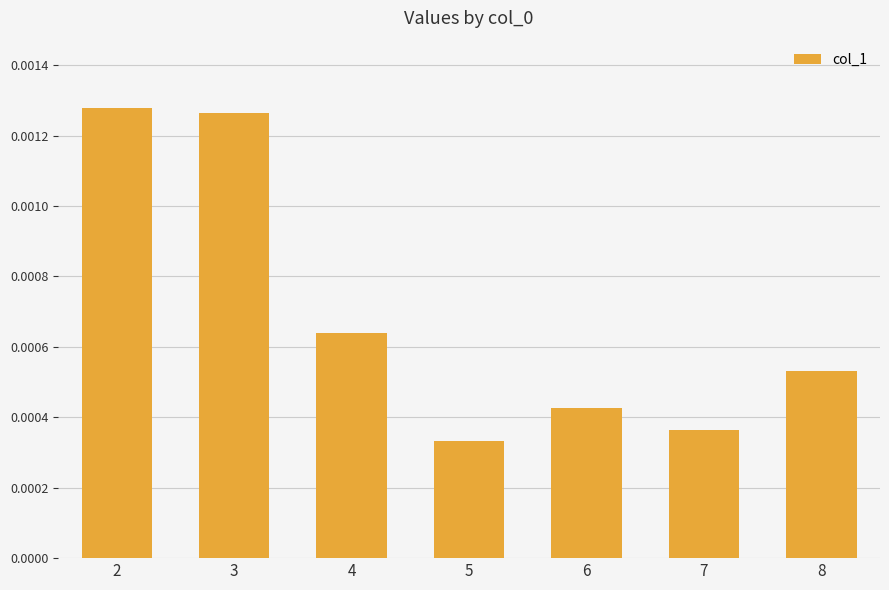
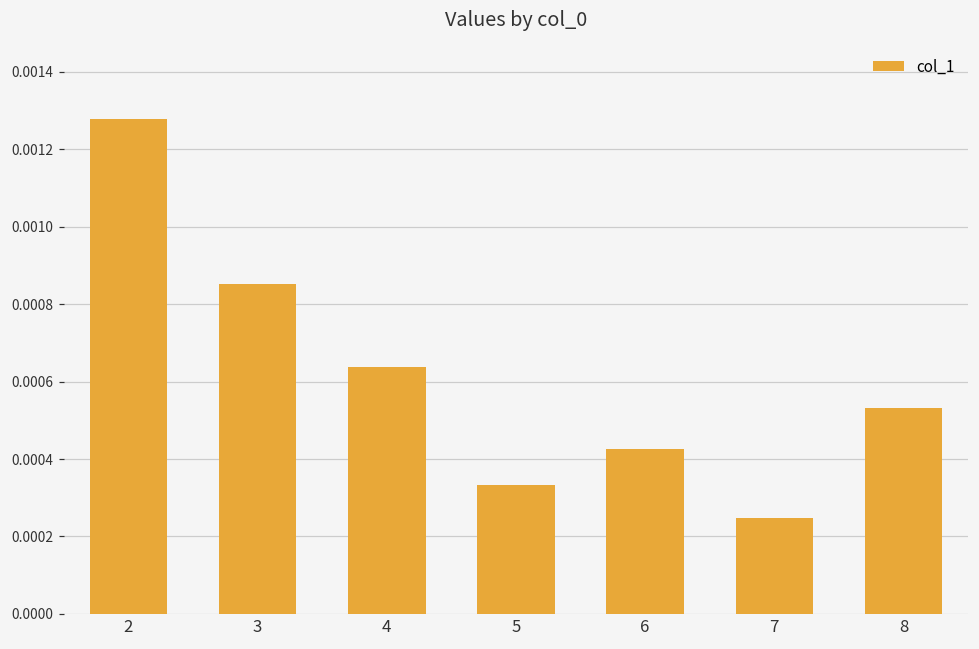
3: 0.00127 -> 0.00085
7: 0.00037 -> 0.00025
